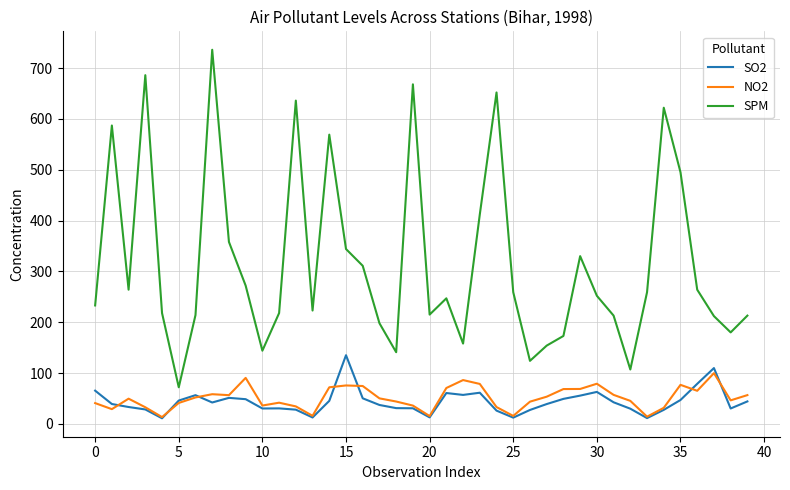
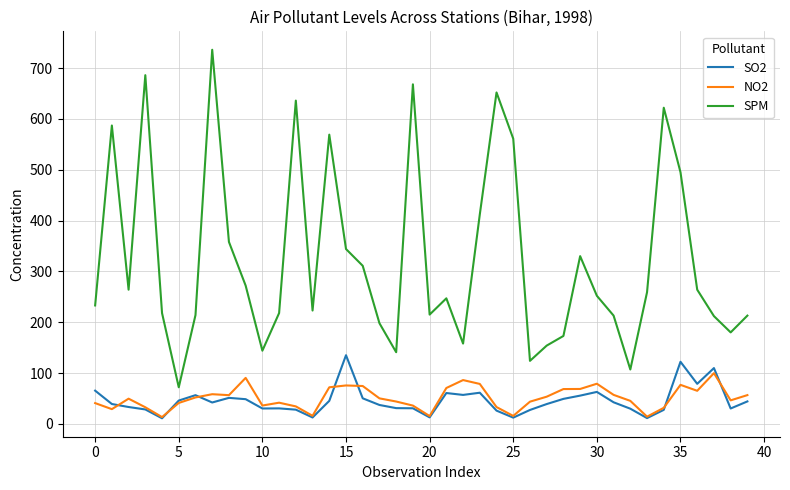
SPM, 25: 260 -> 560
SO2, 35: 50 -> 120
